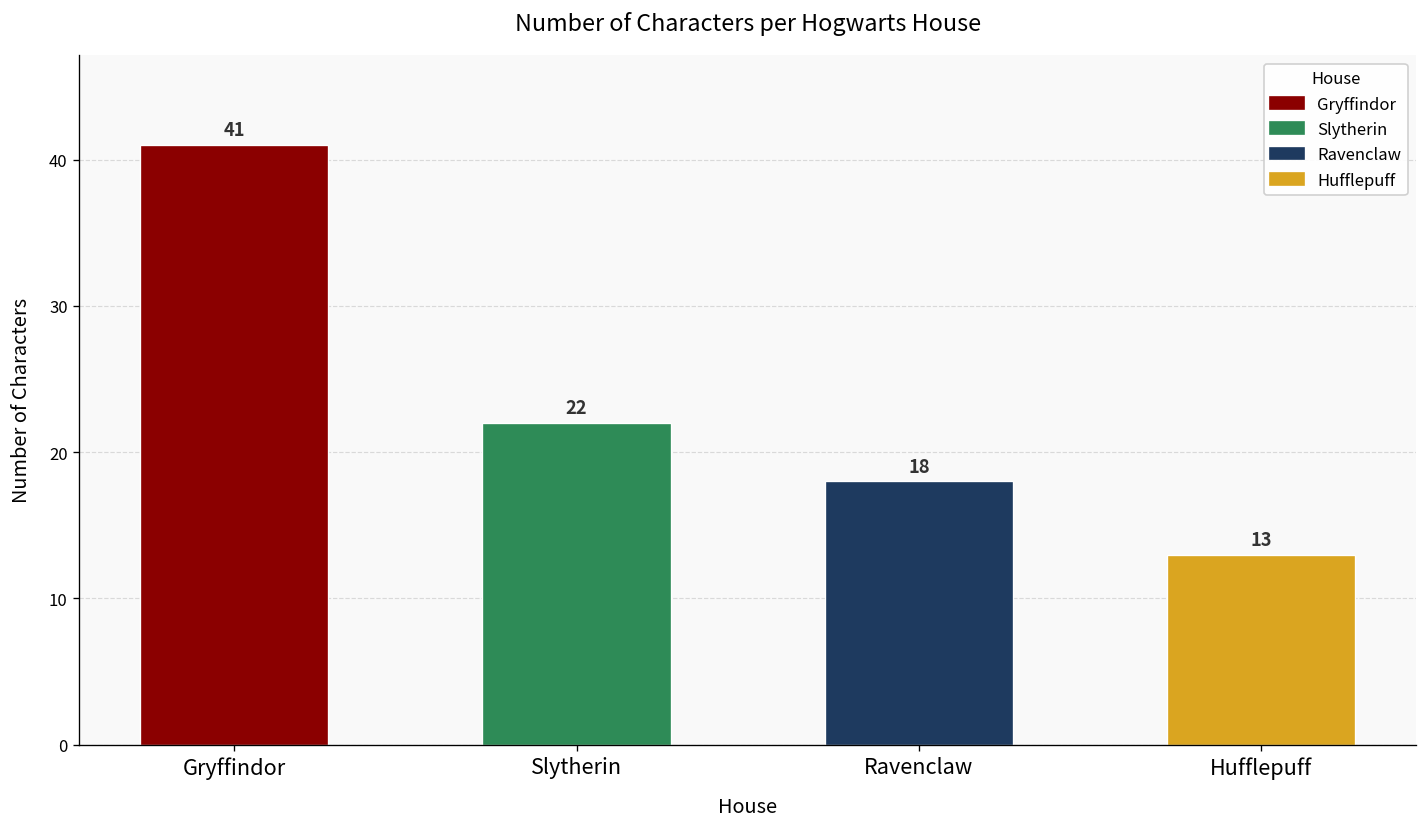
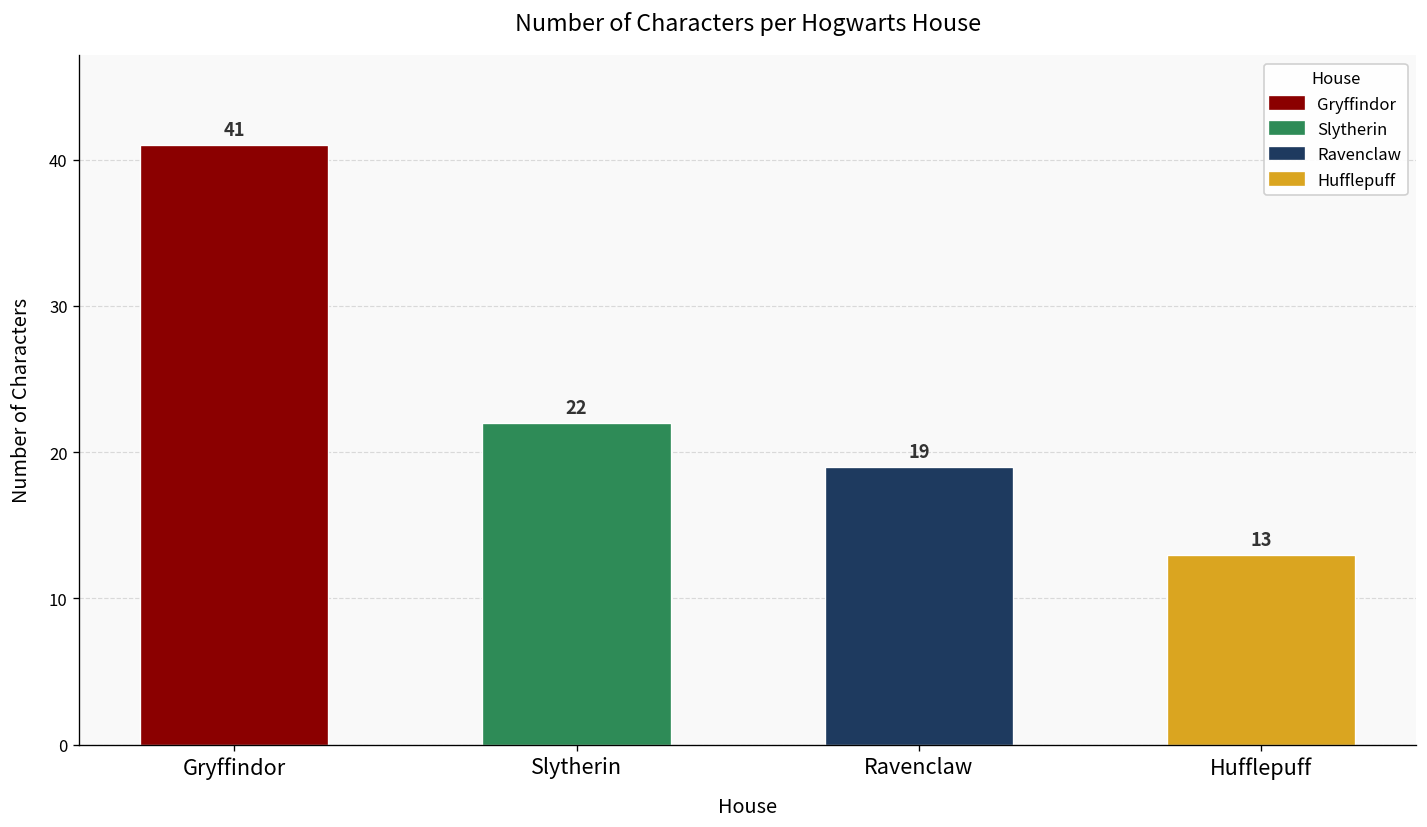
Ravenclaw: 18 -> 19
